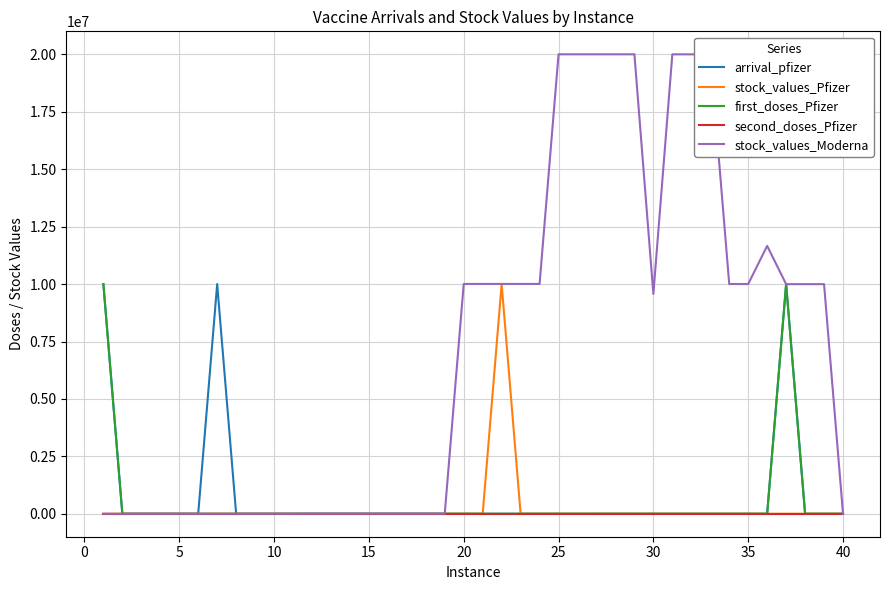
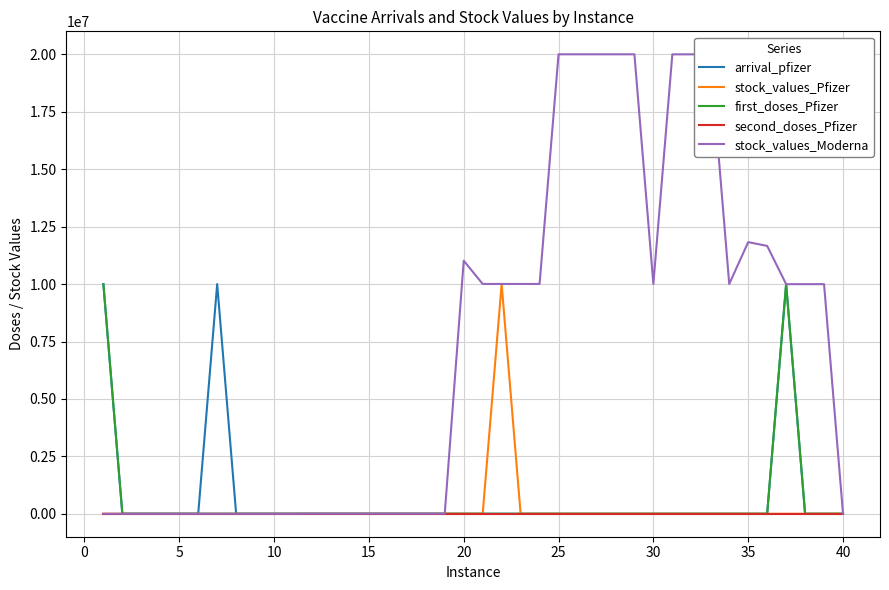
stock_values_Moderna, 20: 10000000 -> 11000000
stock_values_Moderna, 30: 9600000 -> 10000000
stock_values_Moderna, 35: 10000000 -> 11800000
